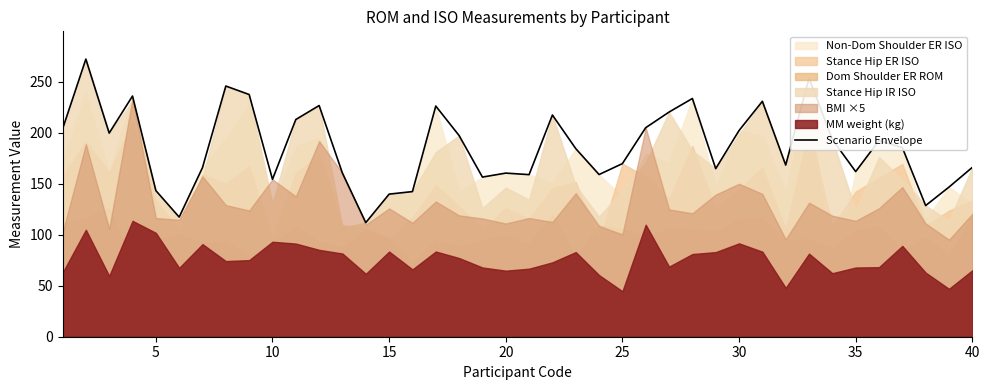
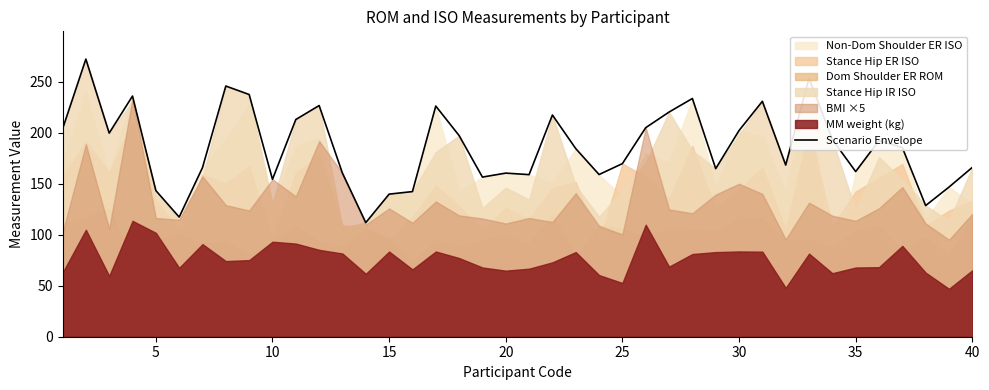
MM weight (kg), 25: 45 -> 53
MM weight (kg), 30: 91 -> 84
